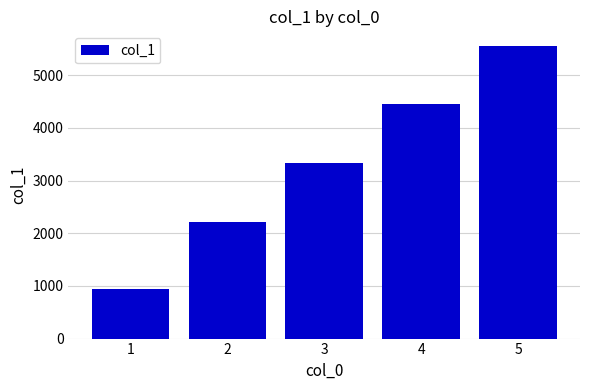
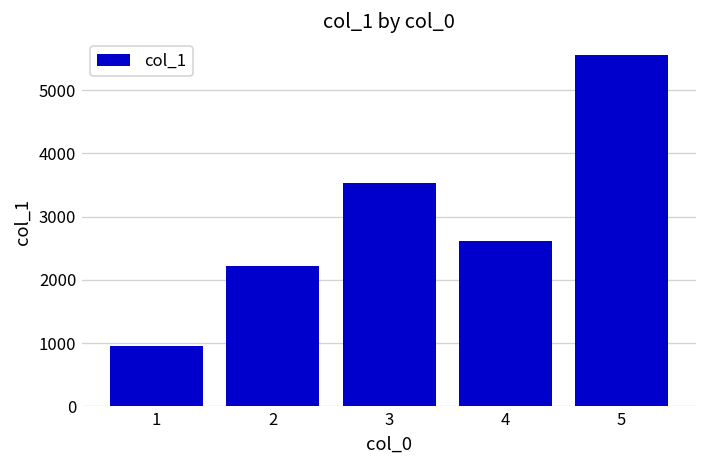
3: 3300 -> 3500
4: 4400 -> 2600
